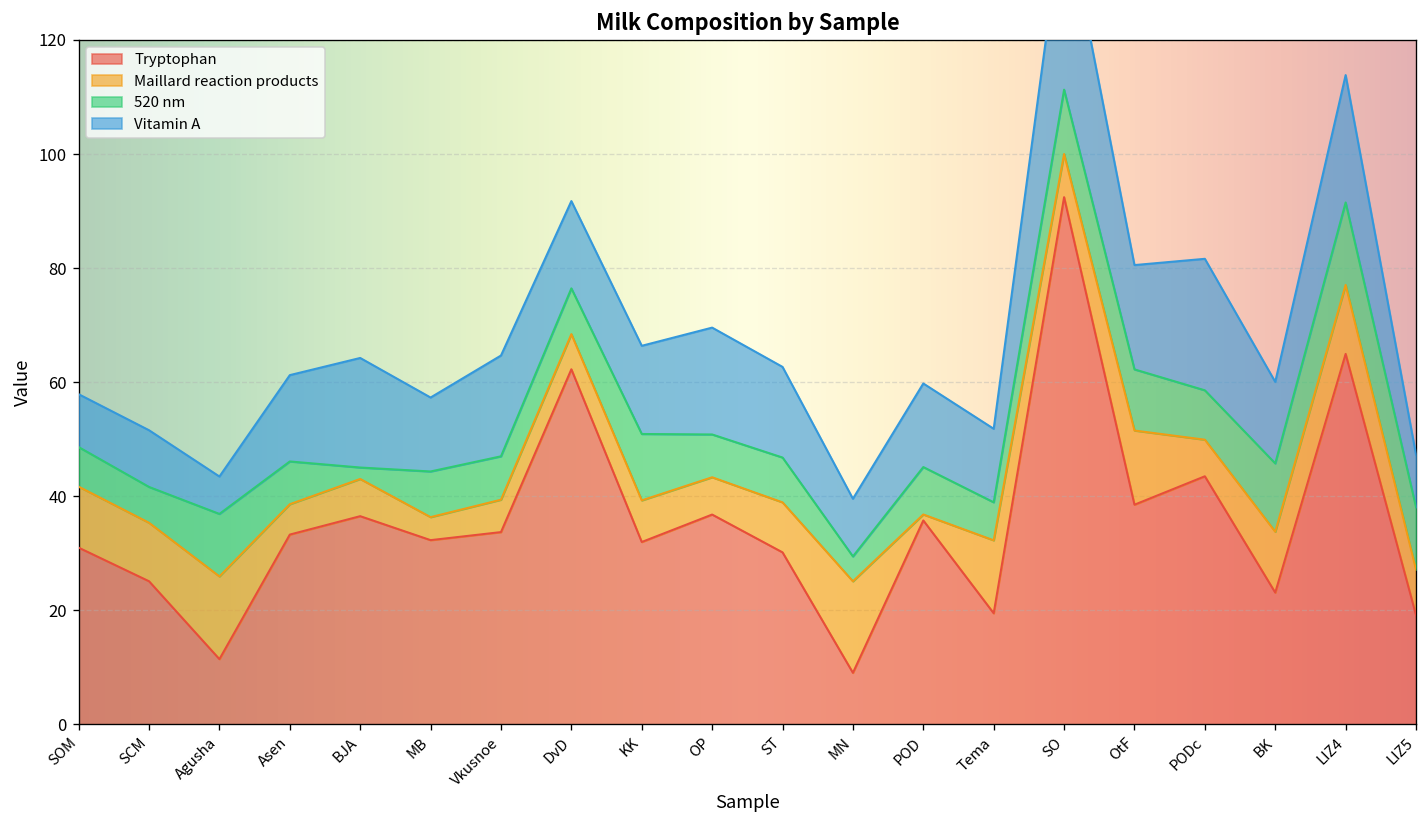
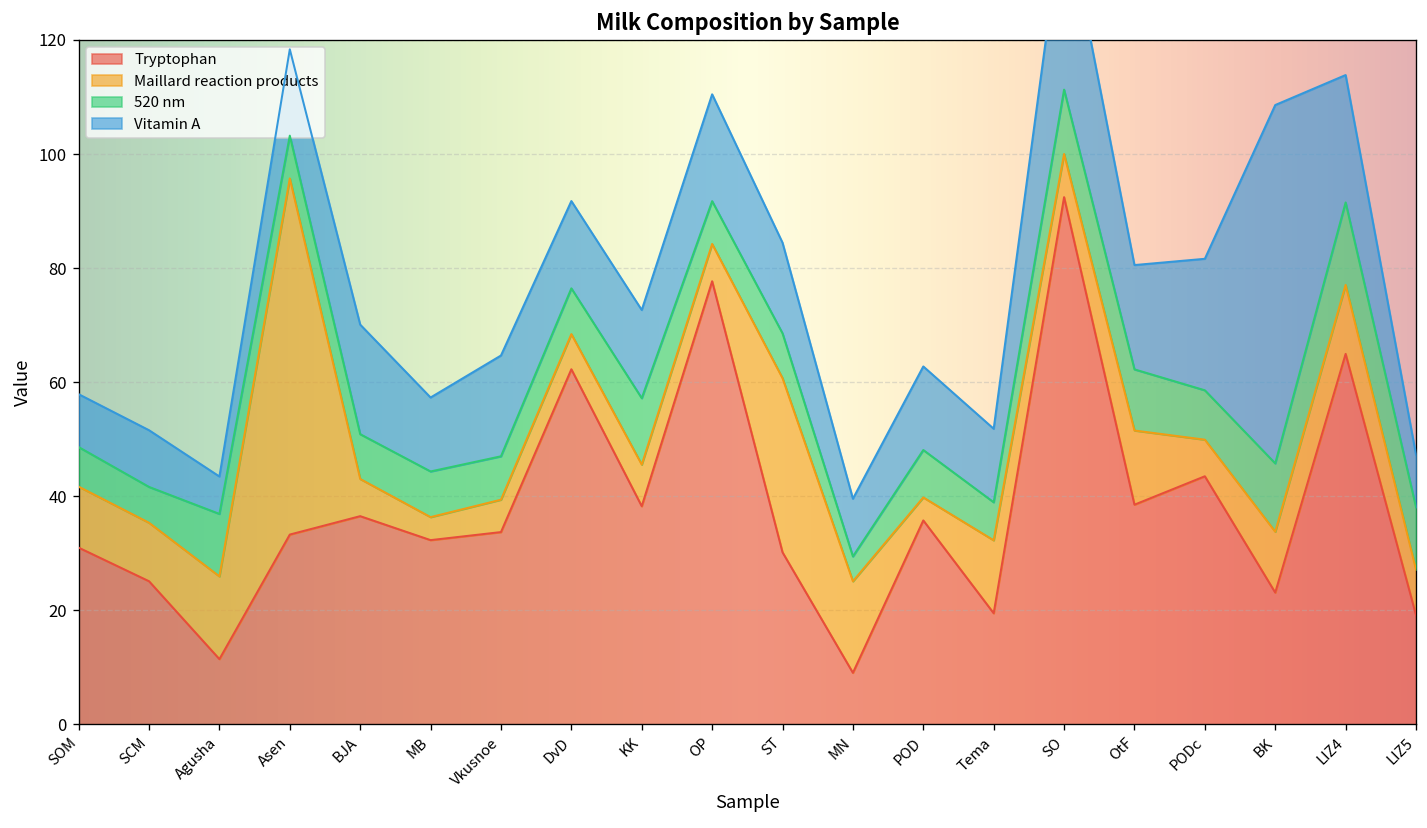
Maillard reaction products, Asen: 5 -> 62
520 nm, BJA: 2 -> 8
Tryptophan, KK: 32 -> 38
Tryptophan, OP: 37 -> 78
Maillard reaction products, ST: 9 -> 31
Maillard reaction products, POD: 1 -> 4
Vitamin A, BK: 14 -> 63
